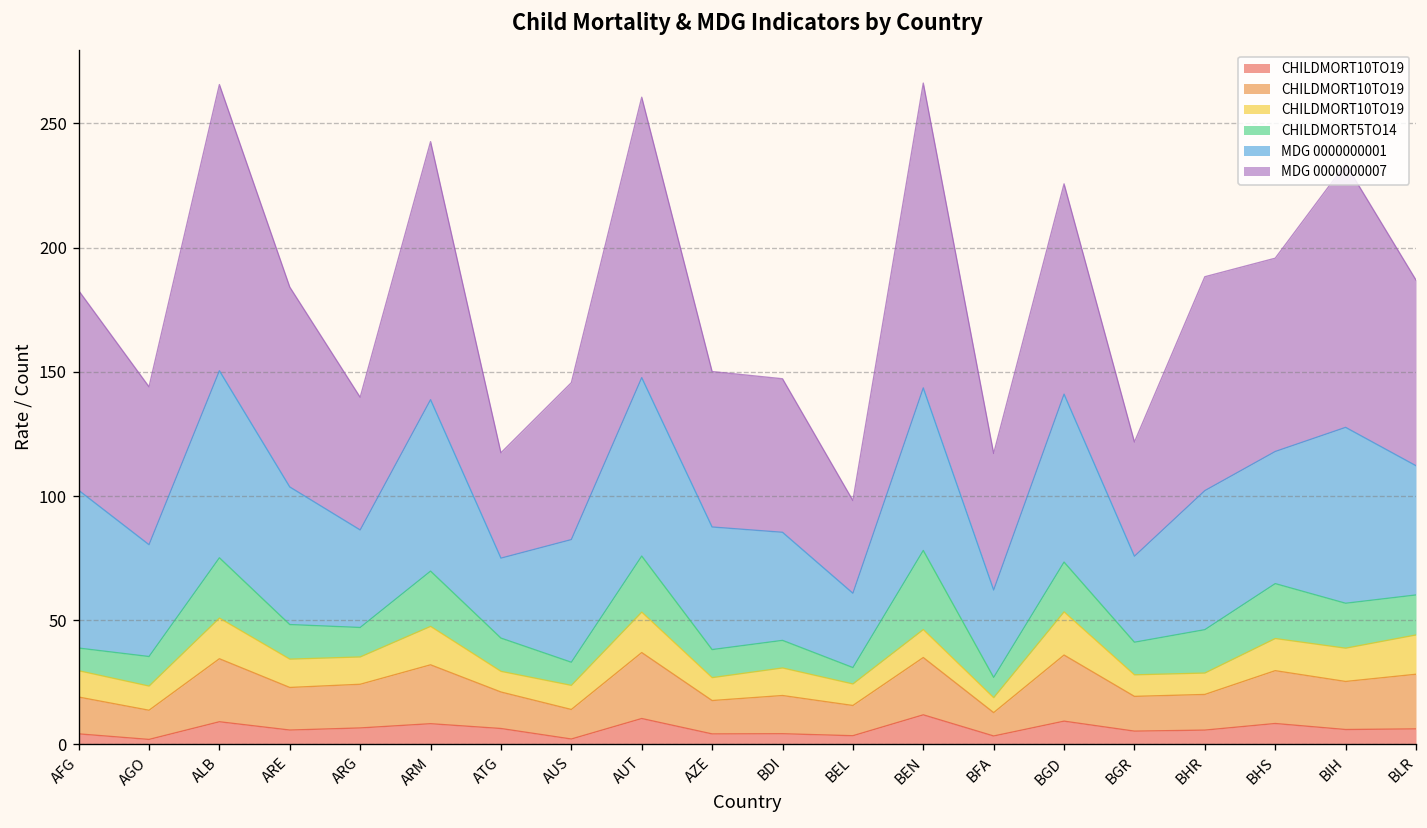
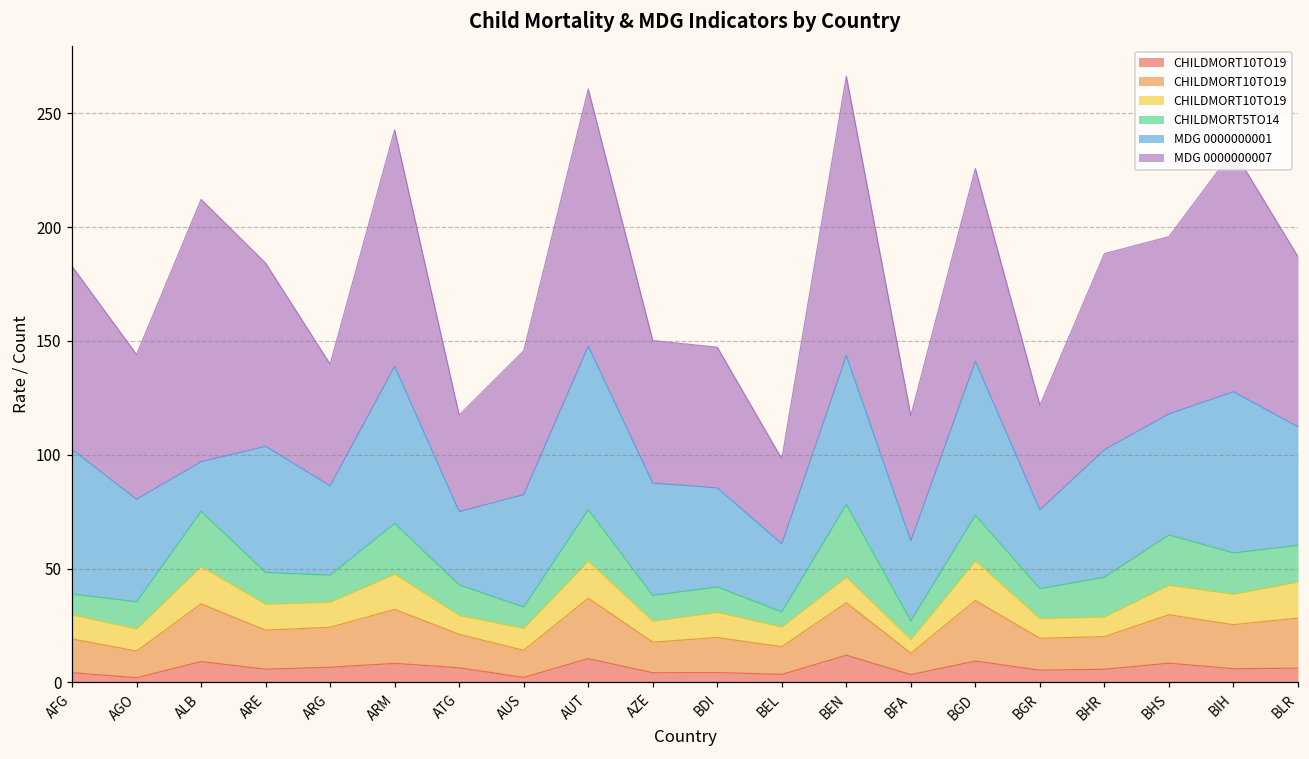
MDG 0000000001, ALB: 75 -> 22
